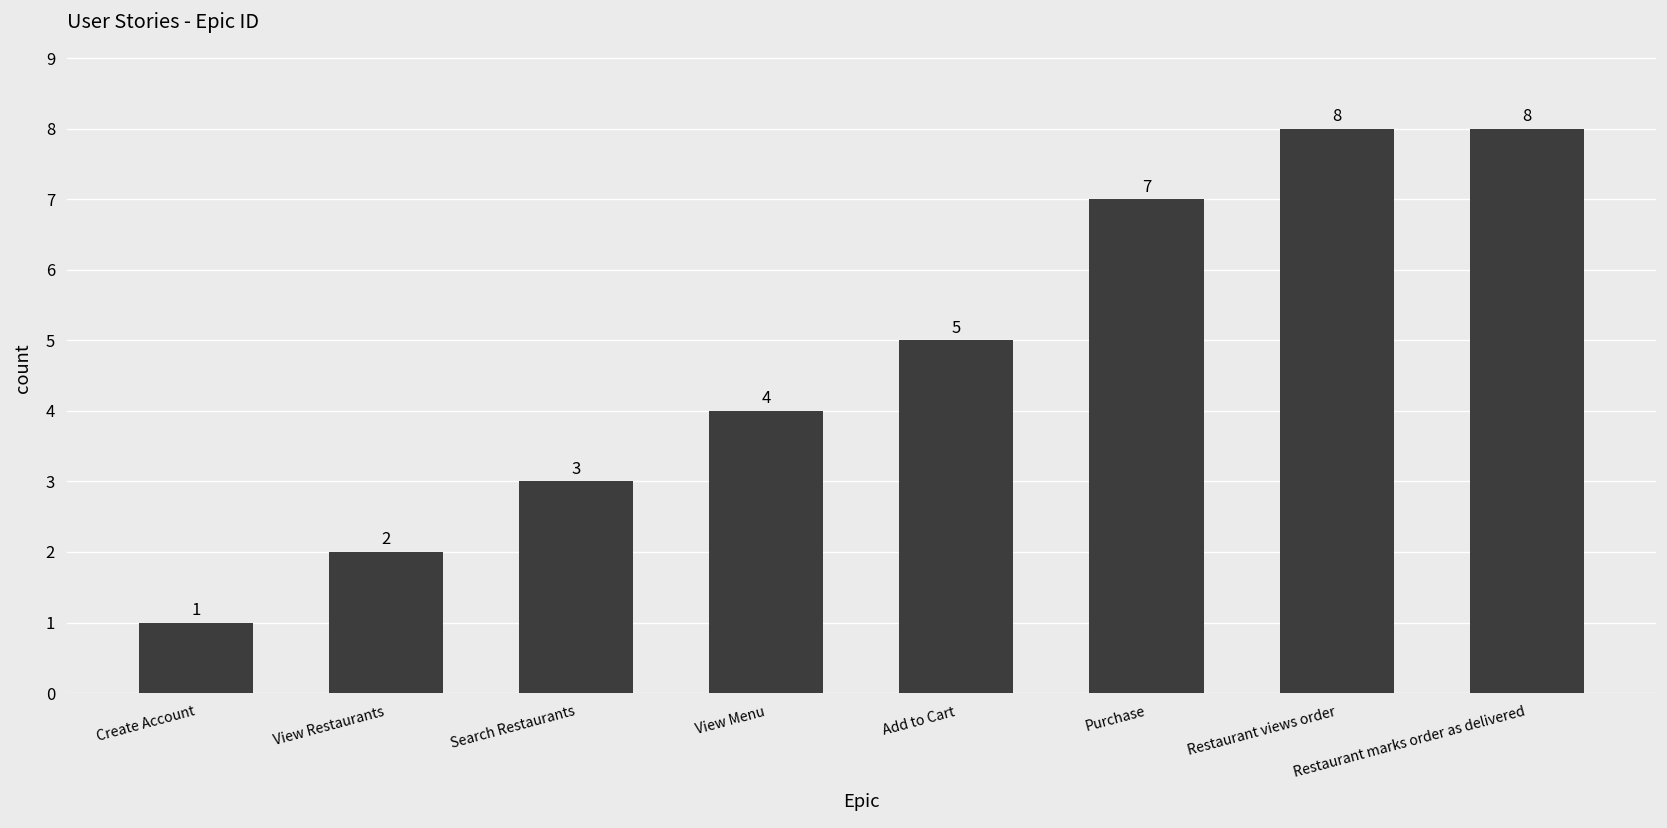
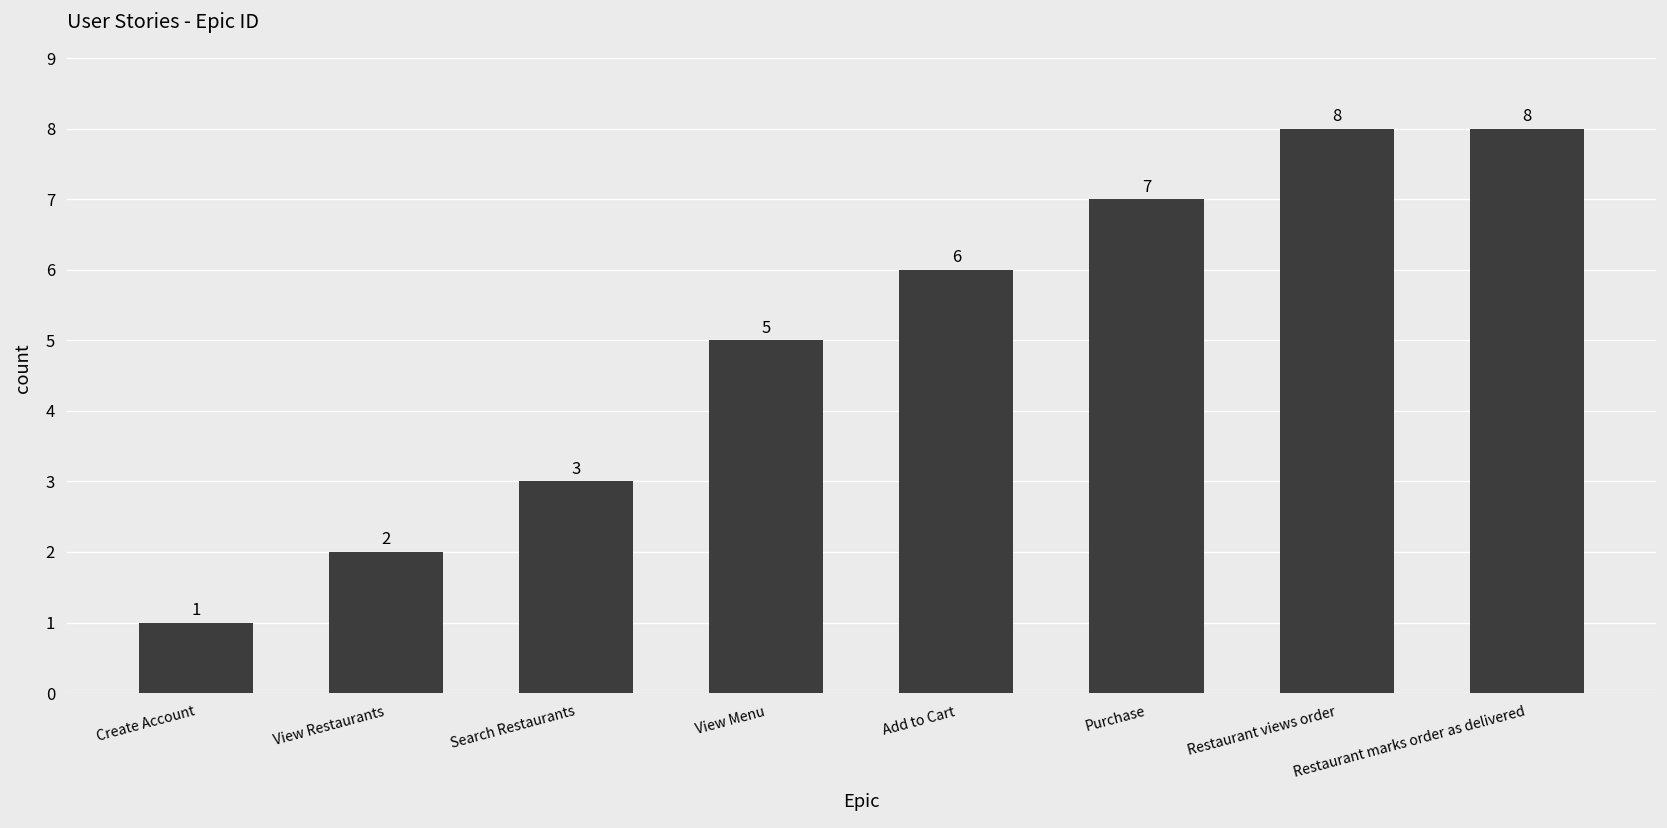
View Menu: 4 -> 5
Add to Cart: 5 -> 6
